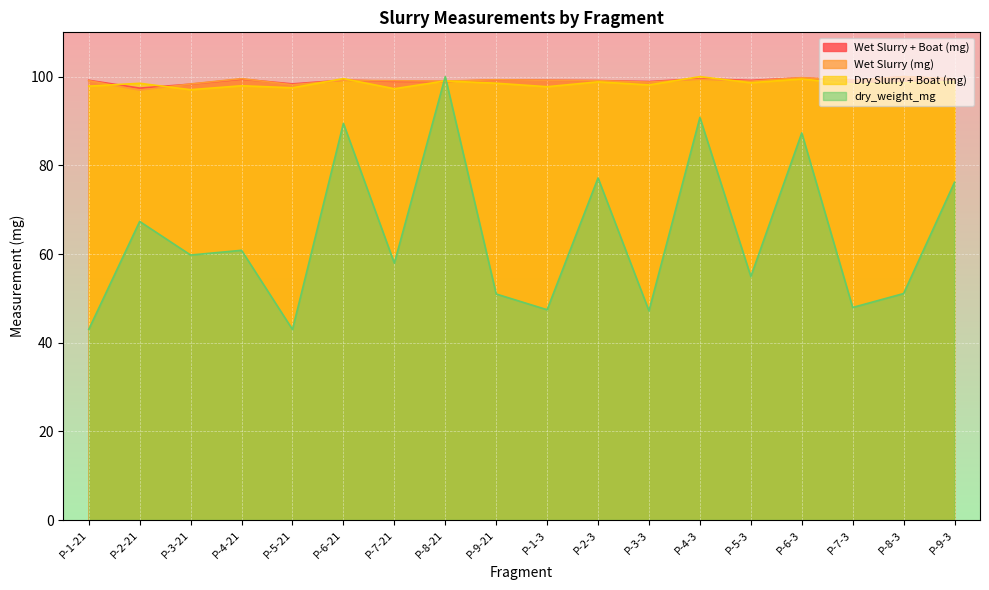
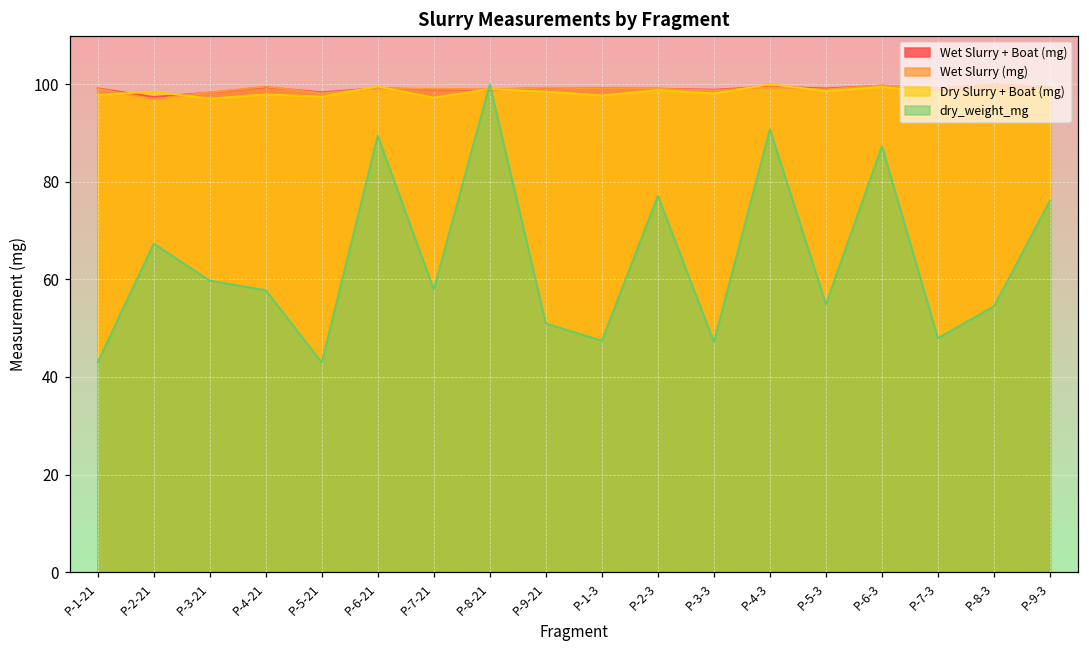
dry_weight_mg, P-4-21: 61 -> 58
dry_weight_mg, P-8-3: 51 -> 55
